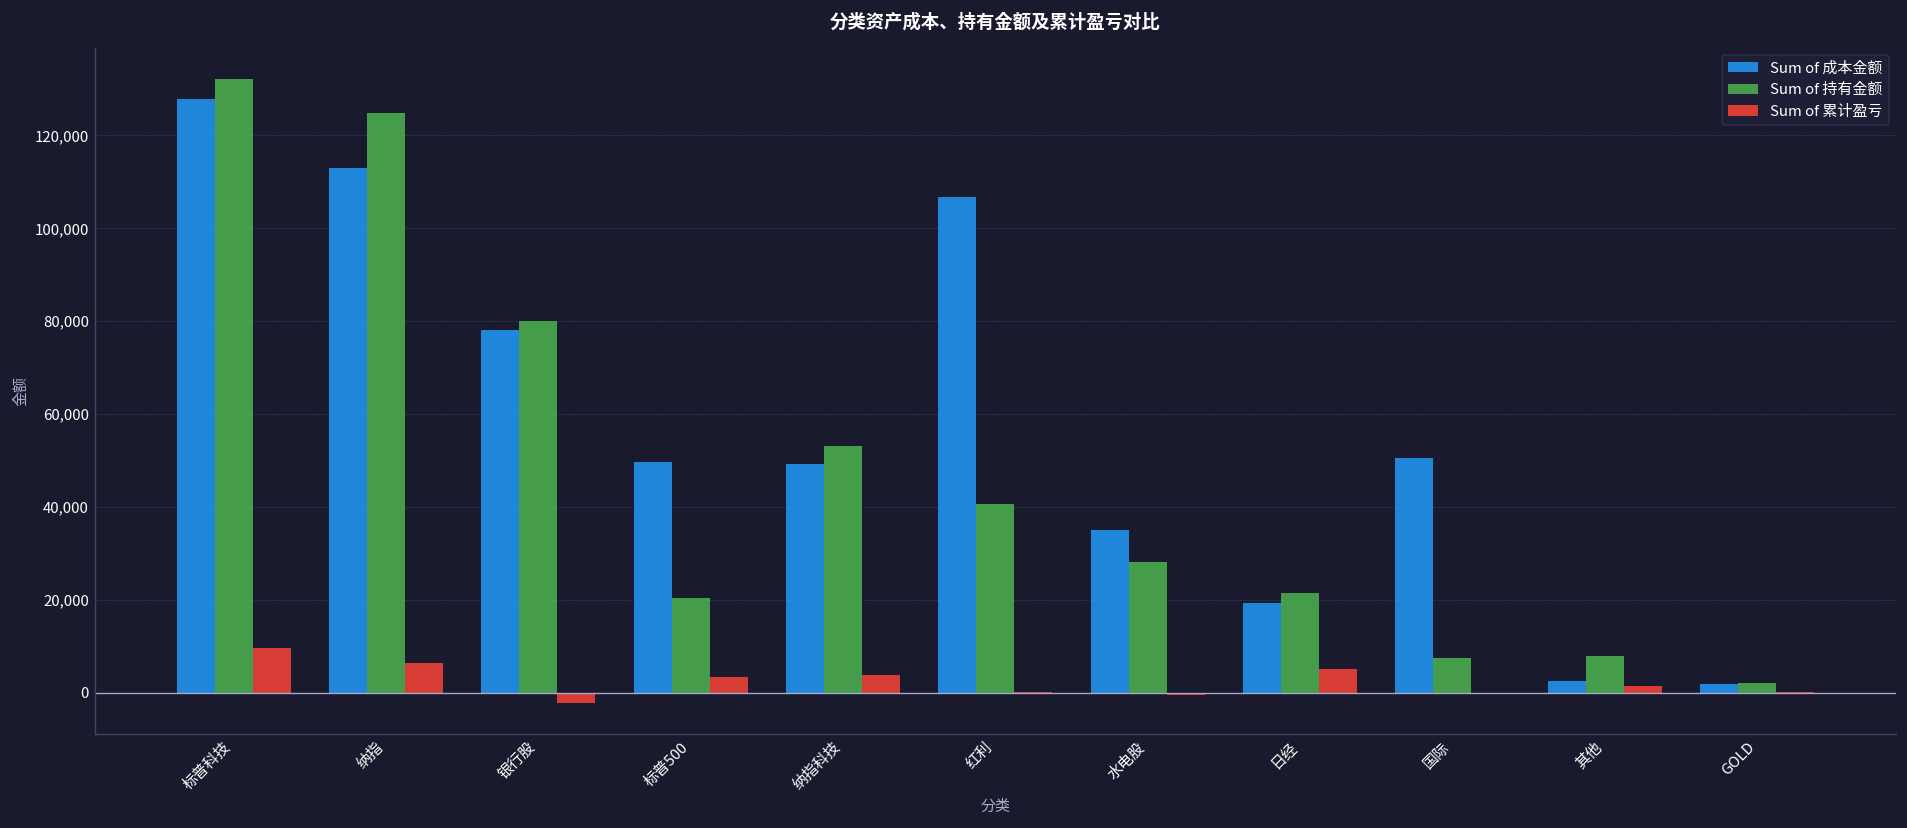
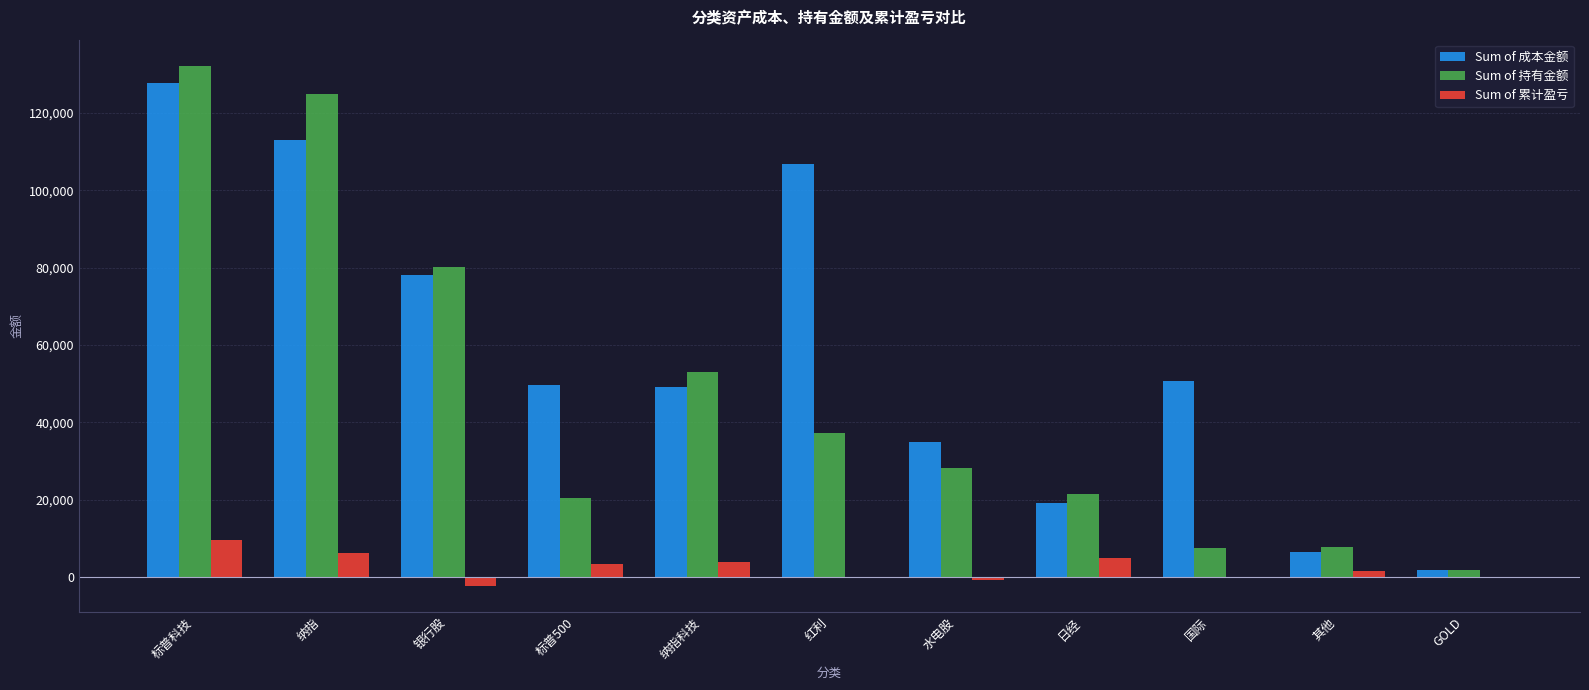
Sum of 持有金额, 红利: 41,000 -> 37,000
Sum of 成本金额, 其他: 3,000 -> 6,000
